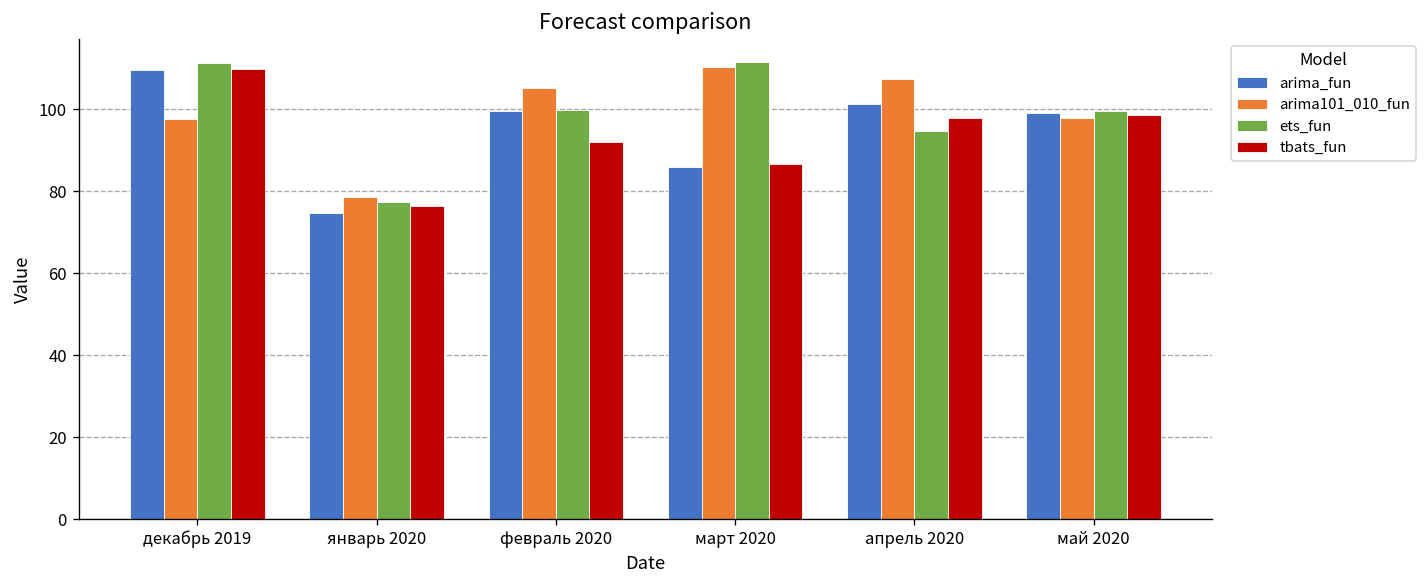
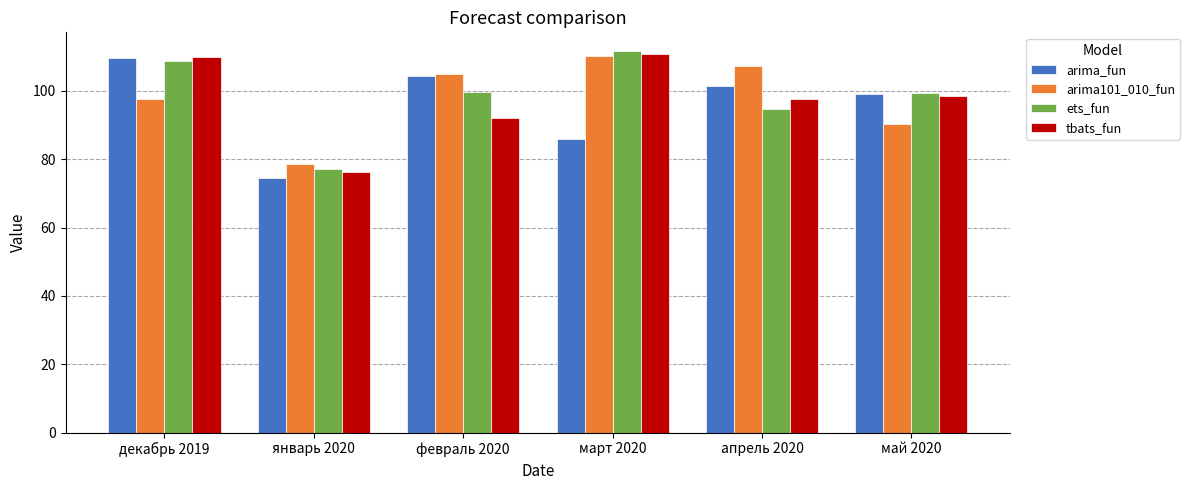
ets_fun, декабрь 2019: 111 -> 109
arima_fun, февраль 2020: 99 -> 105
tbats_fun, март 2020: 87 -> 111
arima101_010_fun, май 2020: 98 -> 90
